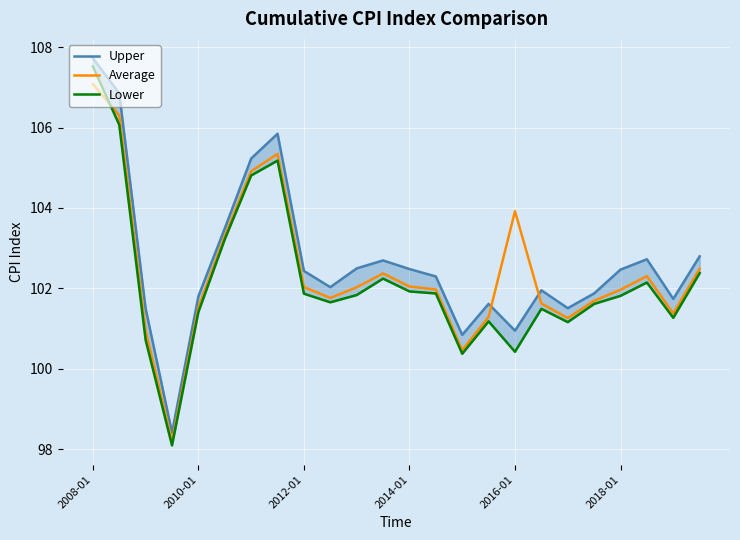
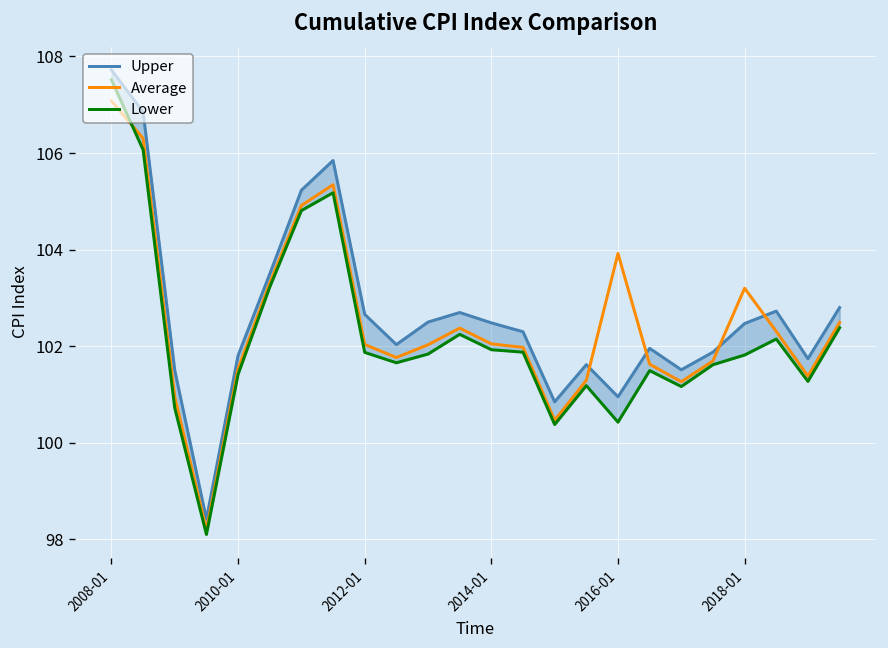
Upper, 2012-01: 102.4 -> 102.7
Average, 2018-01: 102.0 -> 103.2
